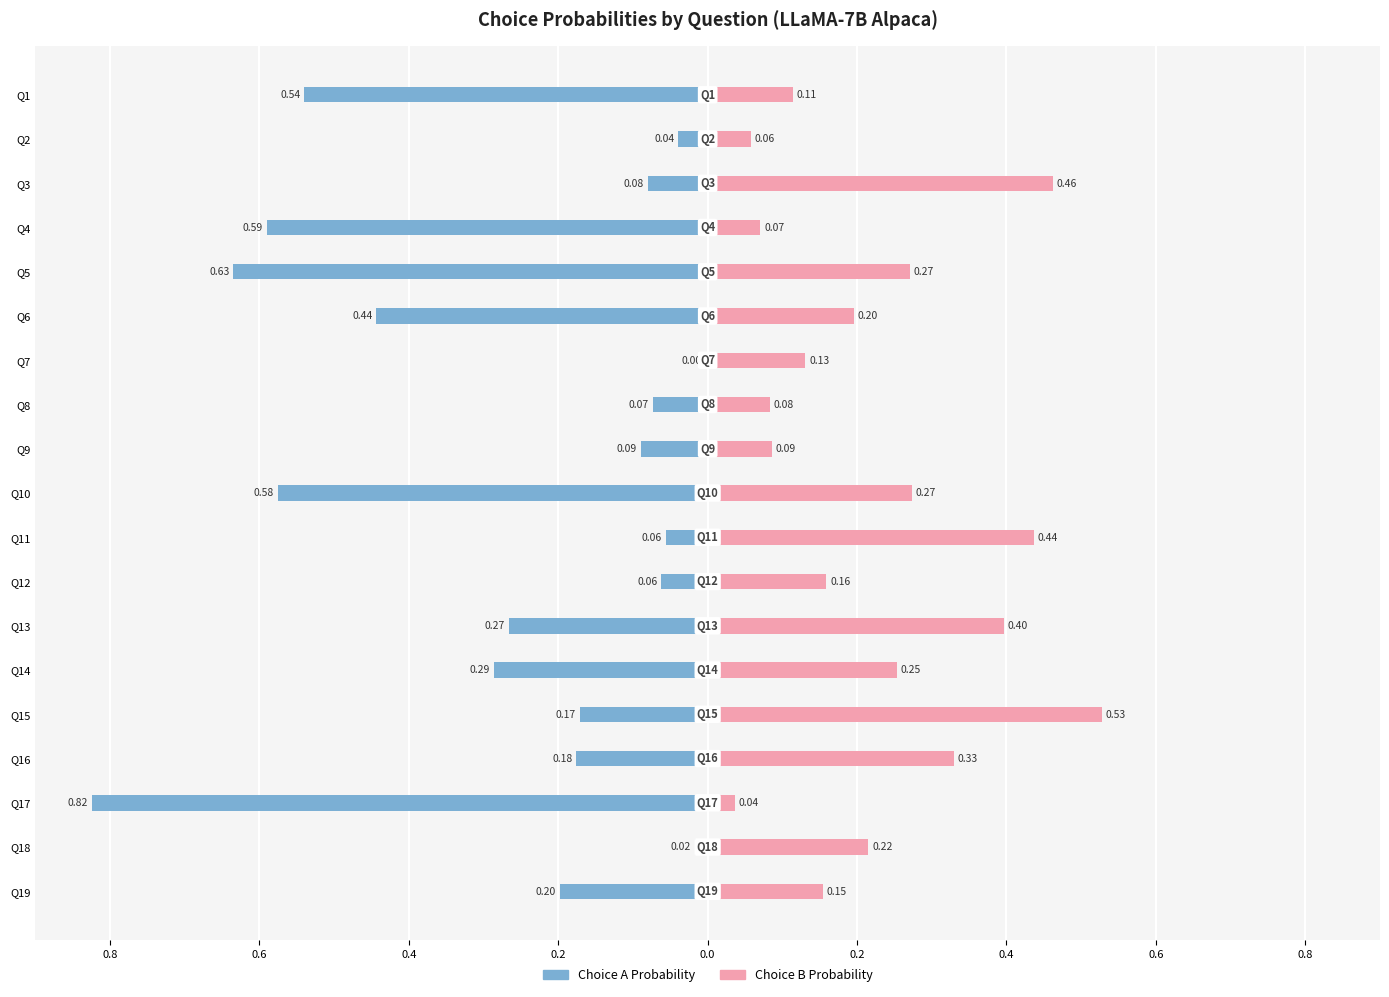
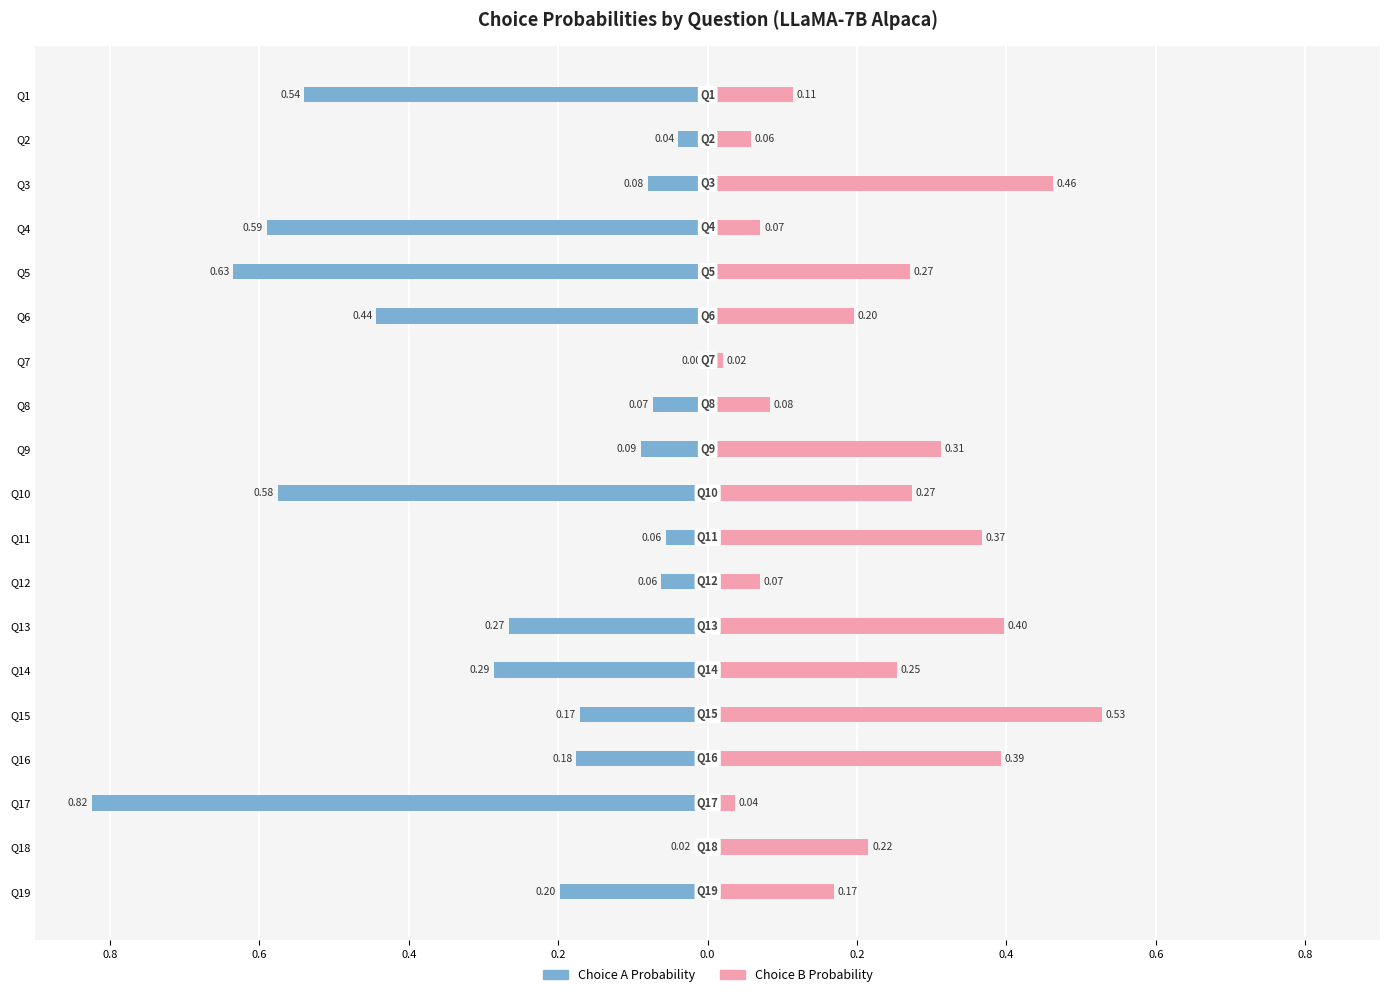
Choice B Probability, Q7: 0.13 -> 0.02
Choice B Probability, Q9: 0.09 -> 0.31
Choice B Probability, Q11: 0.44 -> 0.37
Choice B Probability, Q12: 0.16 -> 0.07
Choice B Probability, Q16: 0.33 -> 0.39
Choice B Probability, Q19: 0.15 -> 0.17
